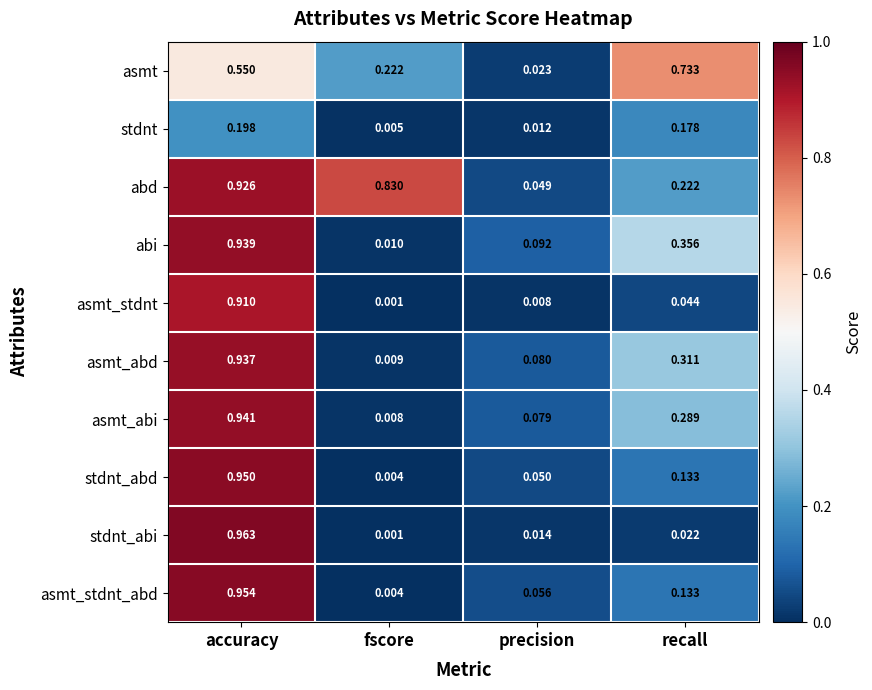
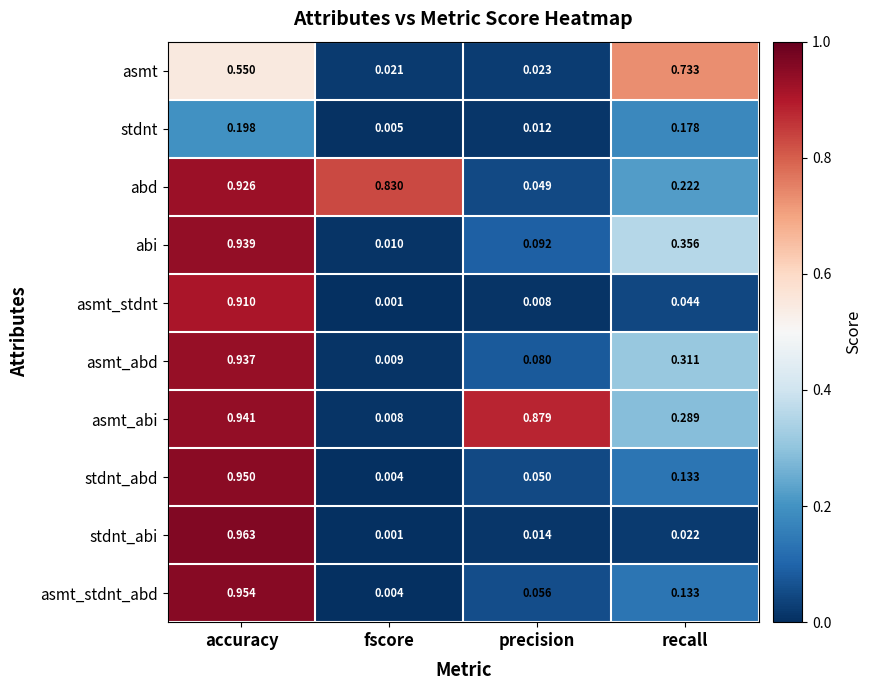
asmt, fscore: 0.222 -> 0.021
asmt_abi, precision: 0.079 -> 0.879
